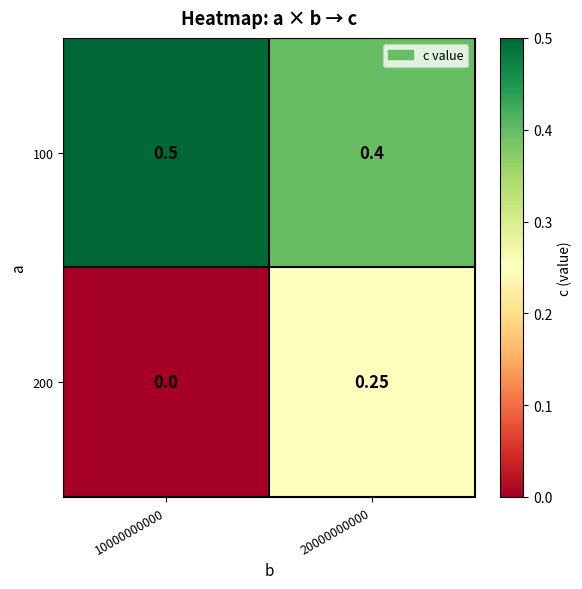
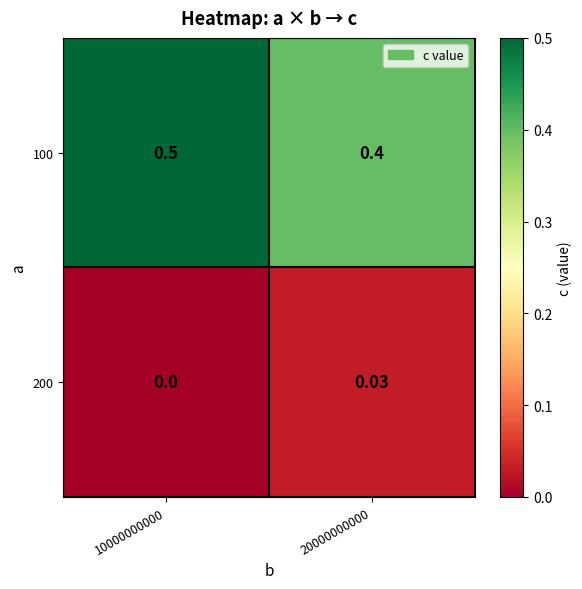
200, 20000000000: 0.25 -> 0.03
